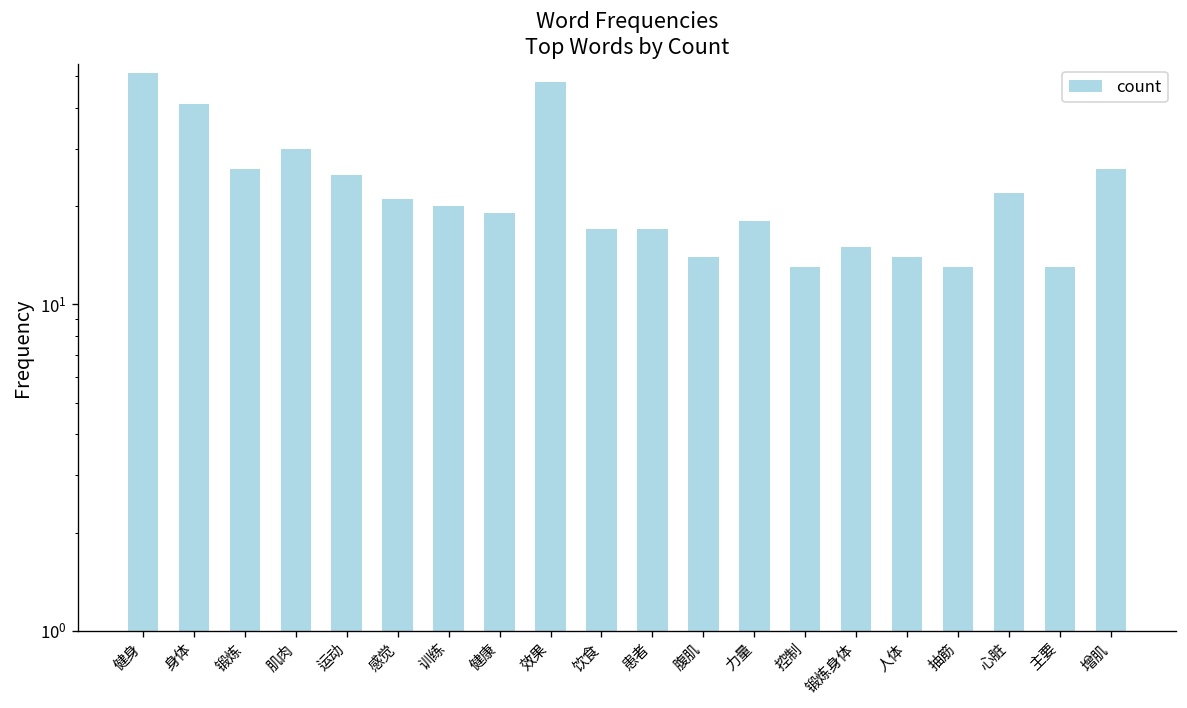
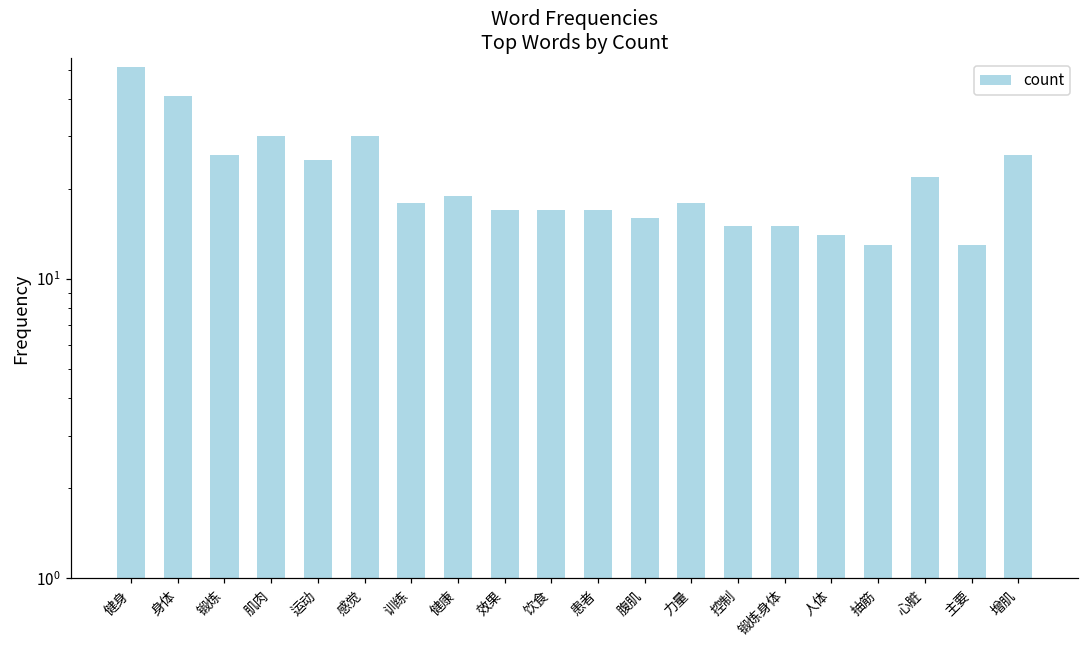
感觉: 21 -> 30
训练: 20 -> 18
效果: 48 -> 17
腹肌: 14 -> 16
控制: 13 -> 15
